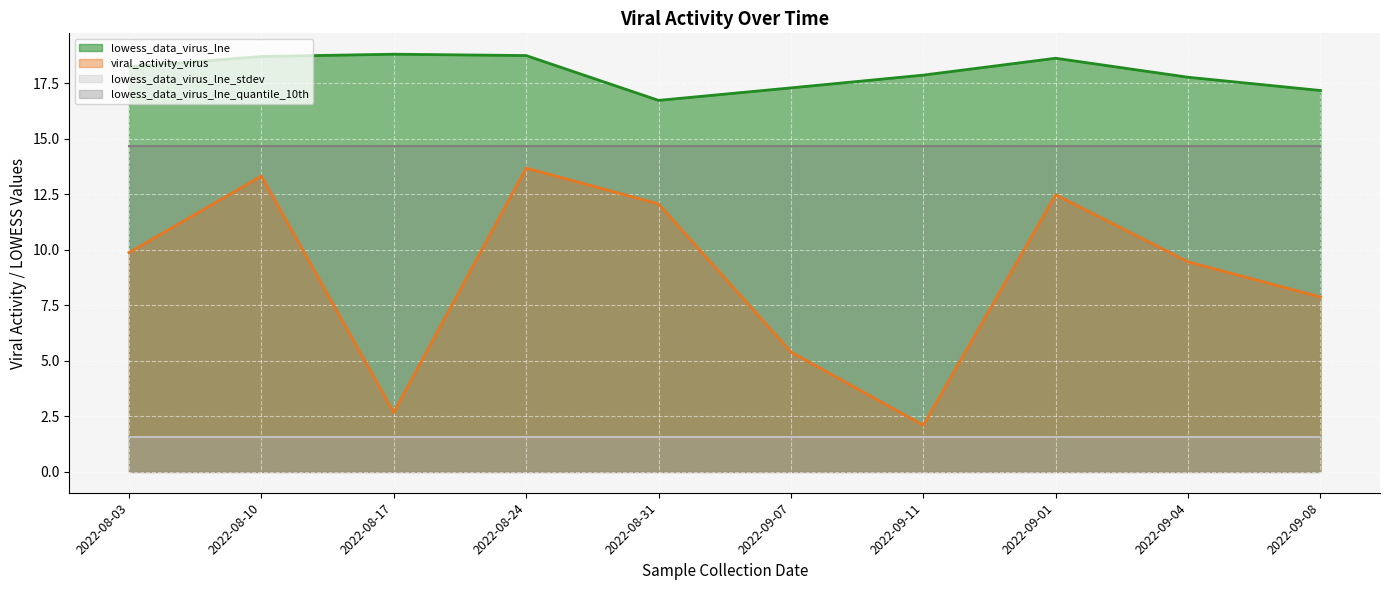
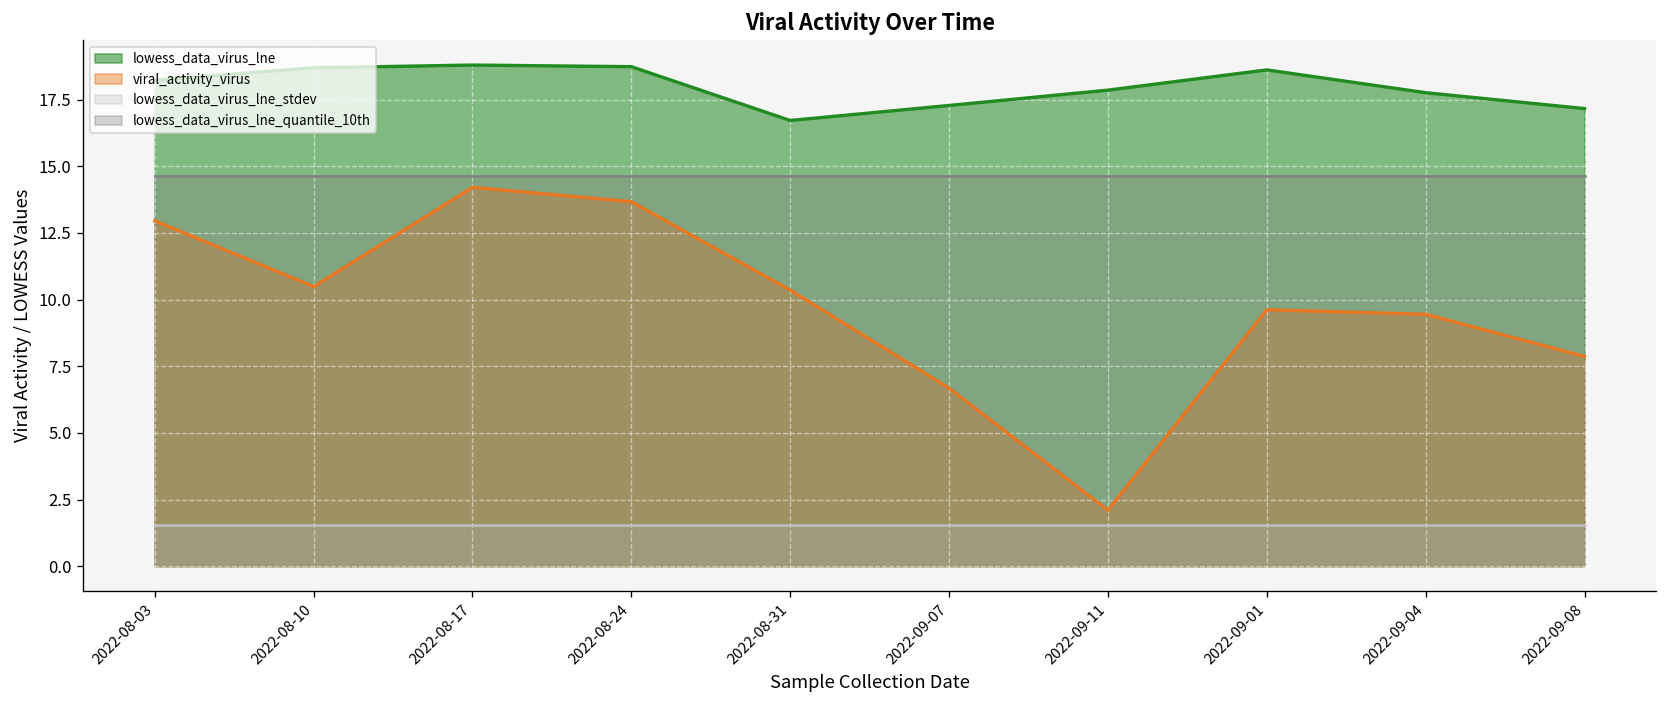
viral_activity_virus, 2022-08-03: 9.9 -> 13.0
viral_activity_virus, 2022-08-10: 13.3 -> 10.5
viral_activity_virus, 2022-08-17: 2.7 -> 14.2
viral_activity_virus, 2022-08-31: 12.1 -> 10.4
viral_activity_virus, 2022-09-07: 5.4 -> 6.7
viral_activity_virus, 2022-09-01: 12.5 -> 9.6
